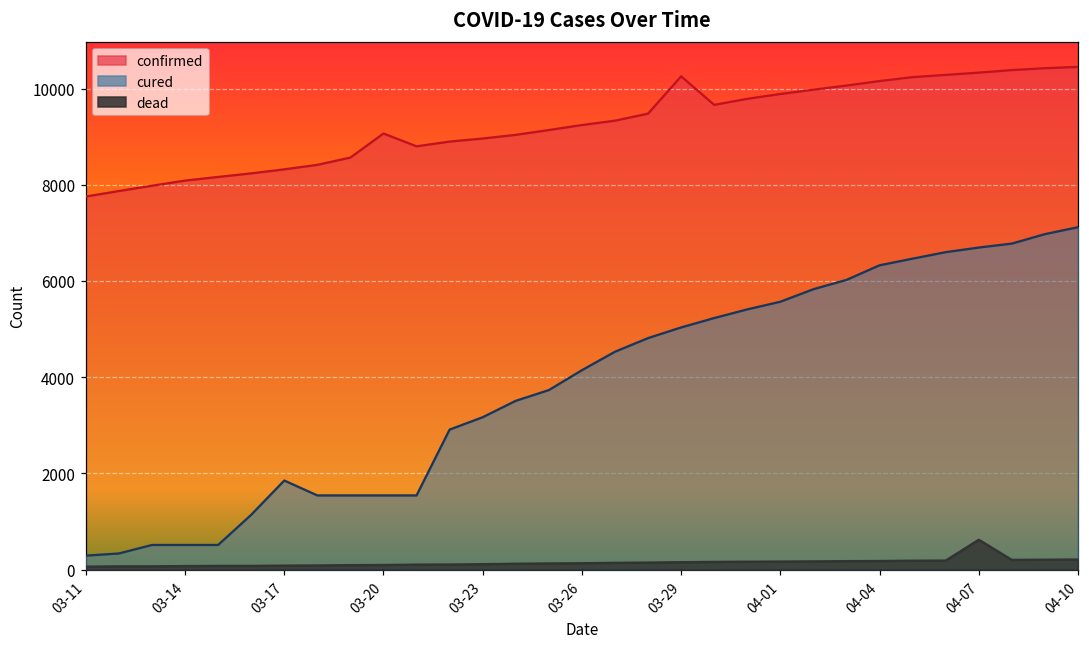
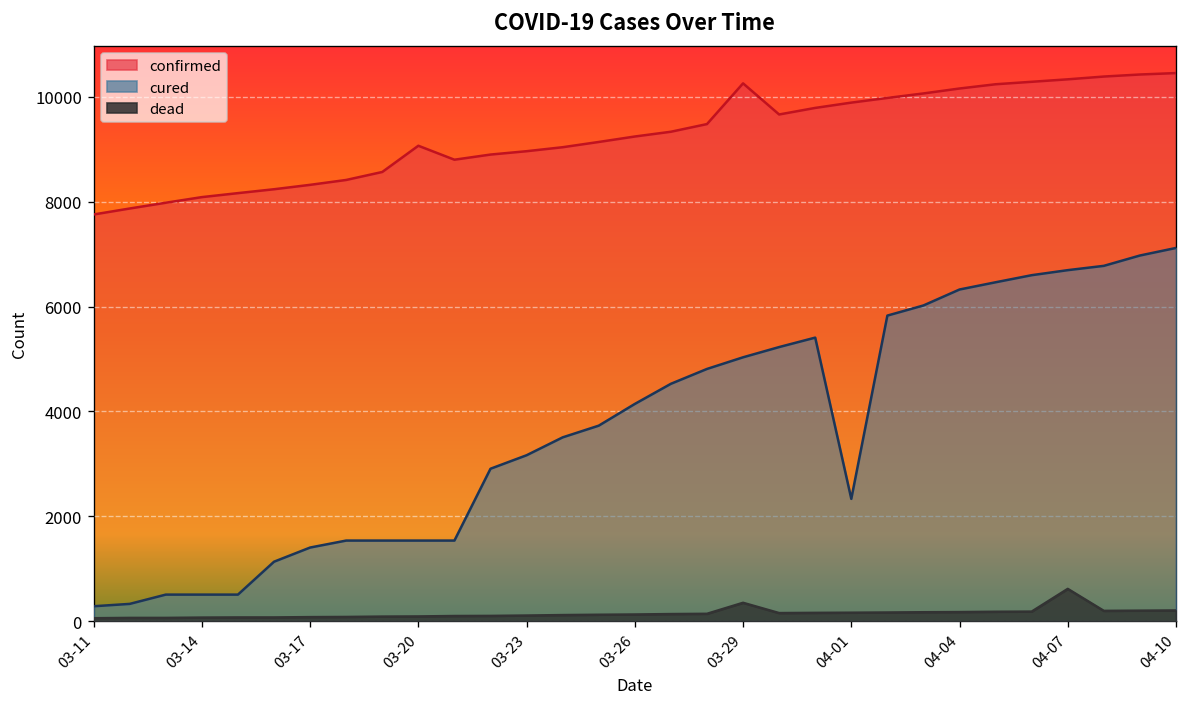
cured, 03-17: 1900 -> 1400
dead, 03-29: 200 -> 400
cured, 04-01: 5600 -> 2300
